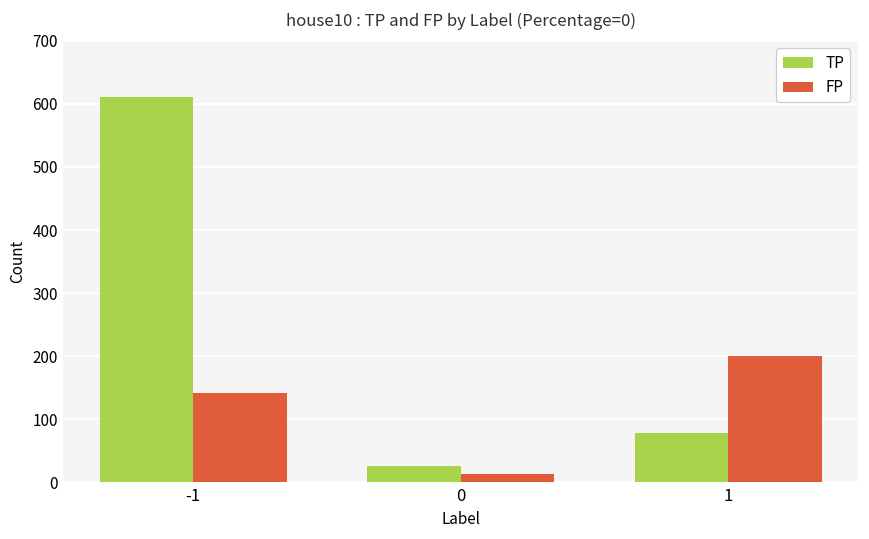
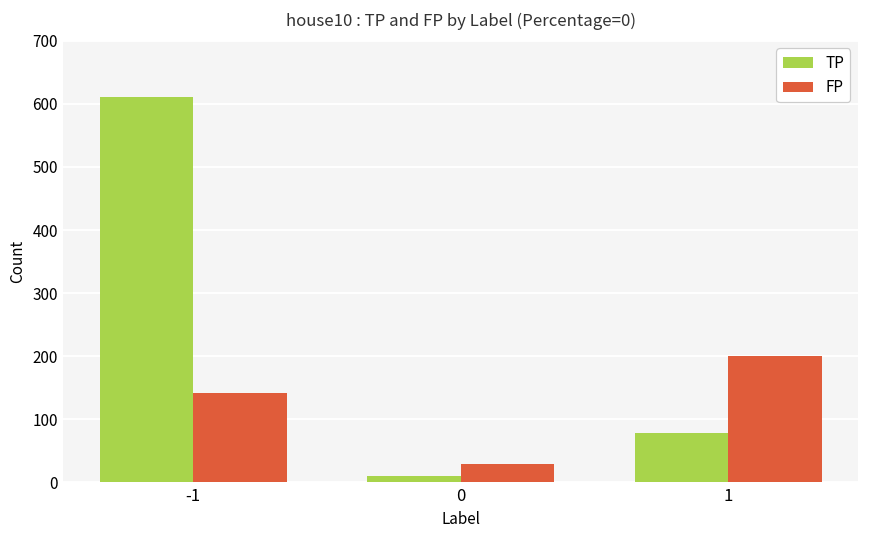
TP, 0: 30 -> 10
FP, 0: 10 -> 30
